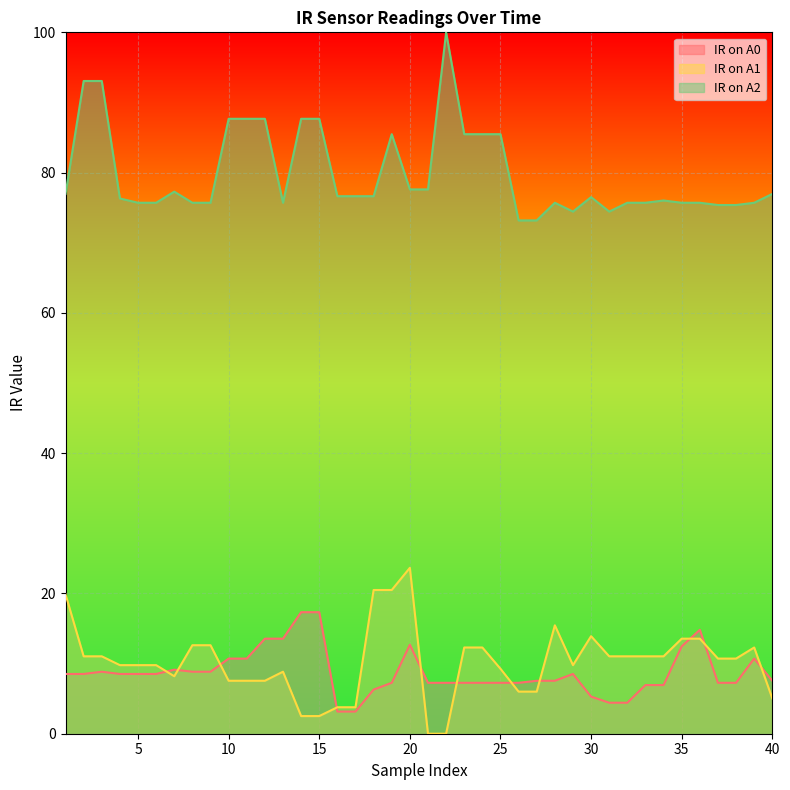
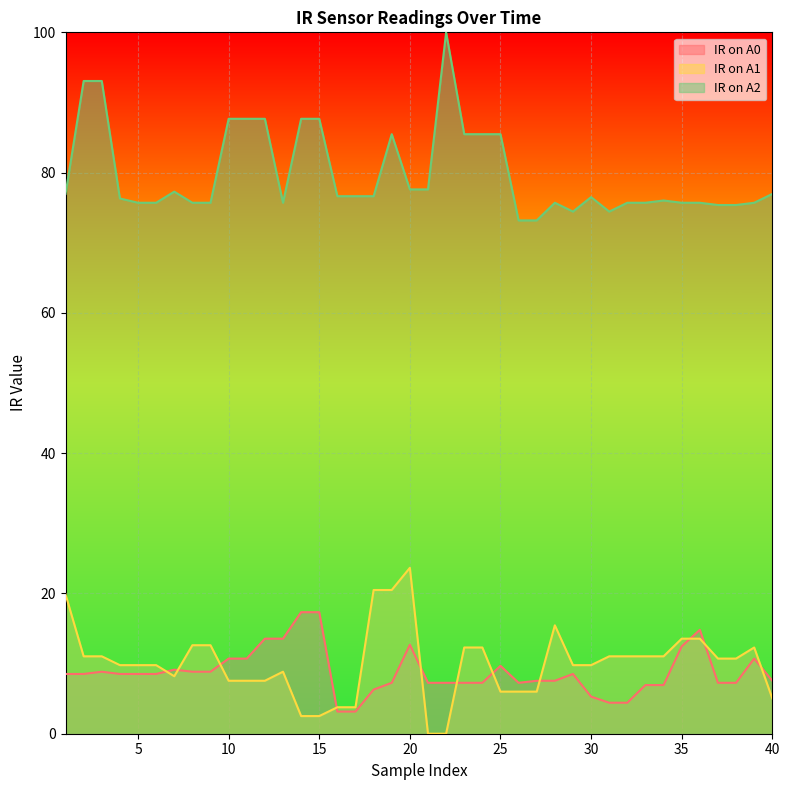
IR on A0, 25: 7 -> 10
IR on A1, 25: 9 -> 6
IR on A1, 30: 14 -> 10
